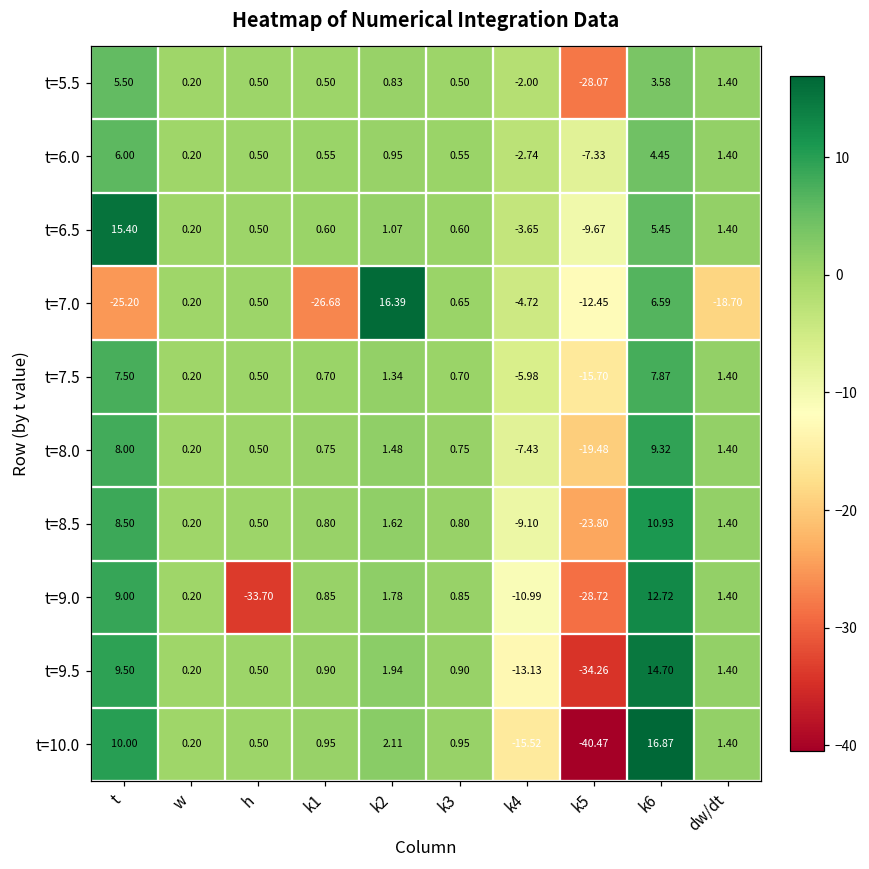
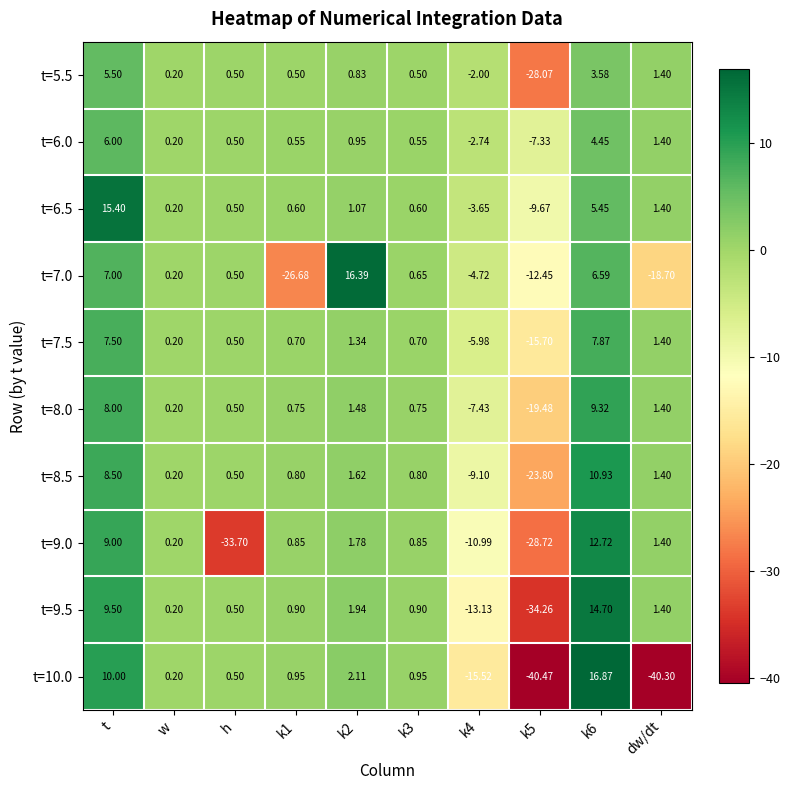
t=7.0, t: -25.20 -> 7.00
t=10.0, dw/dt: 1.40 -> -40.30
